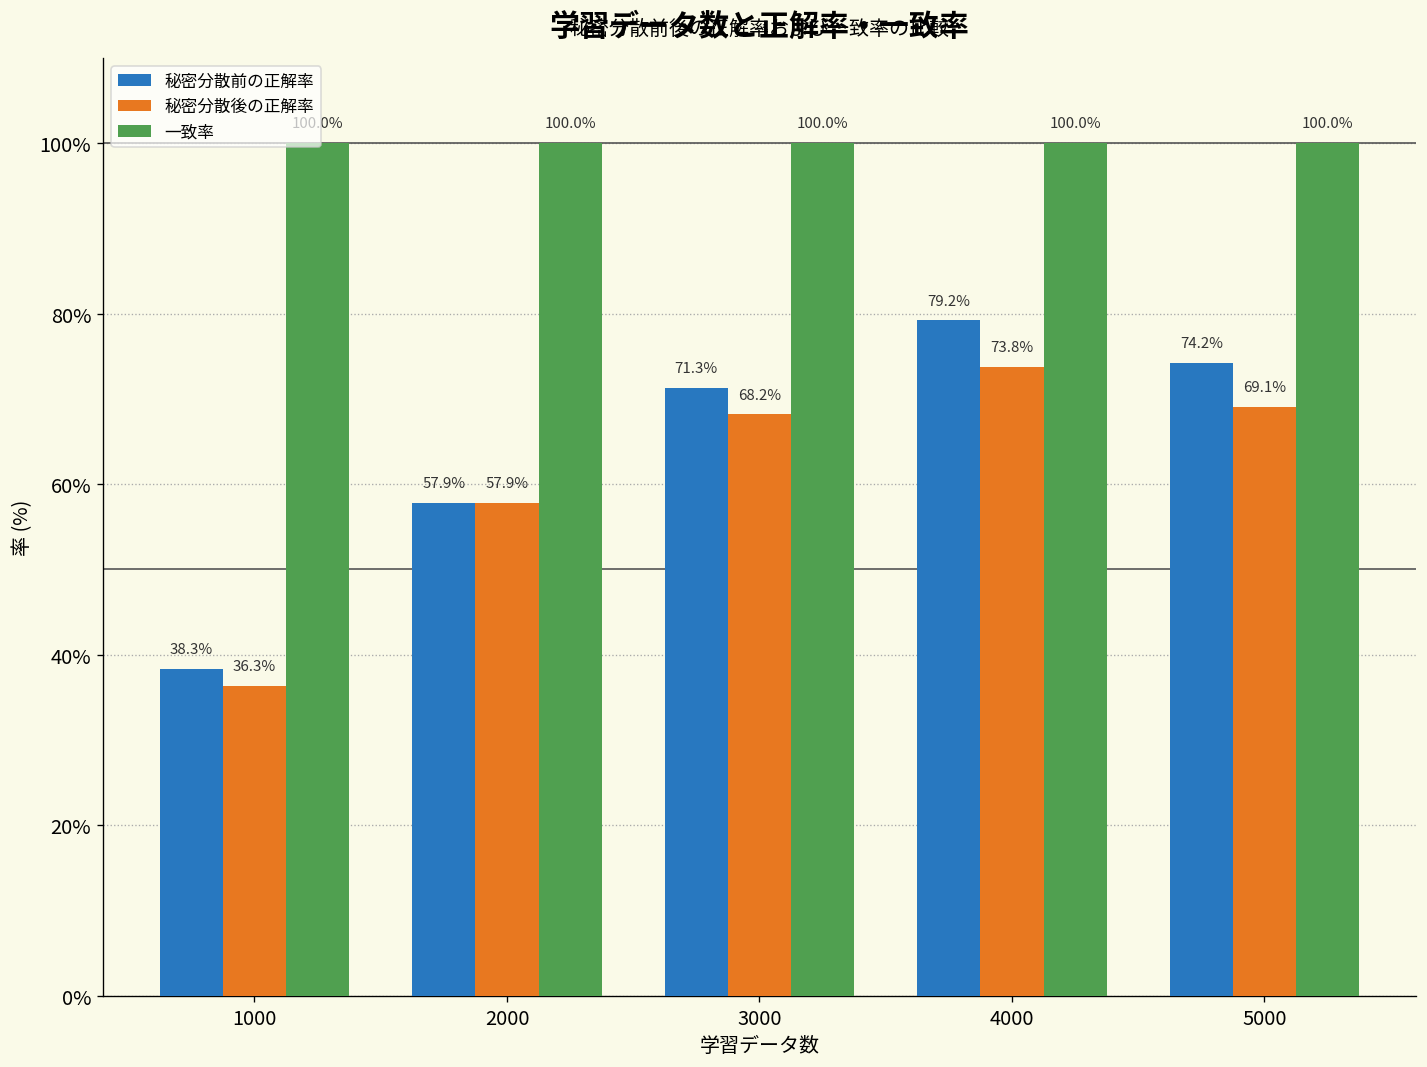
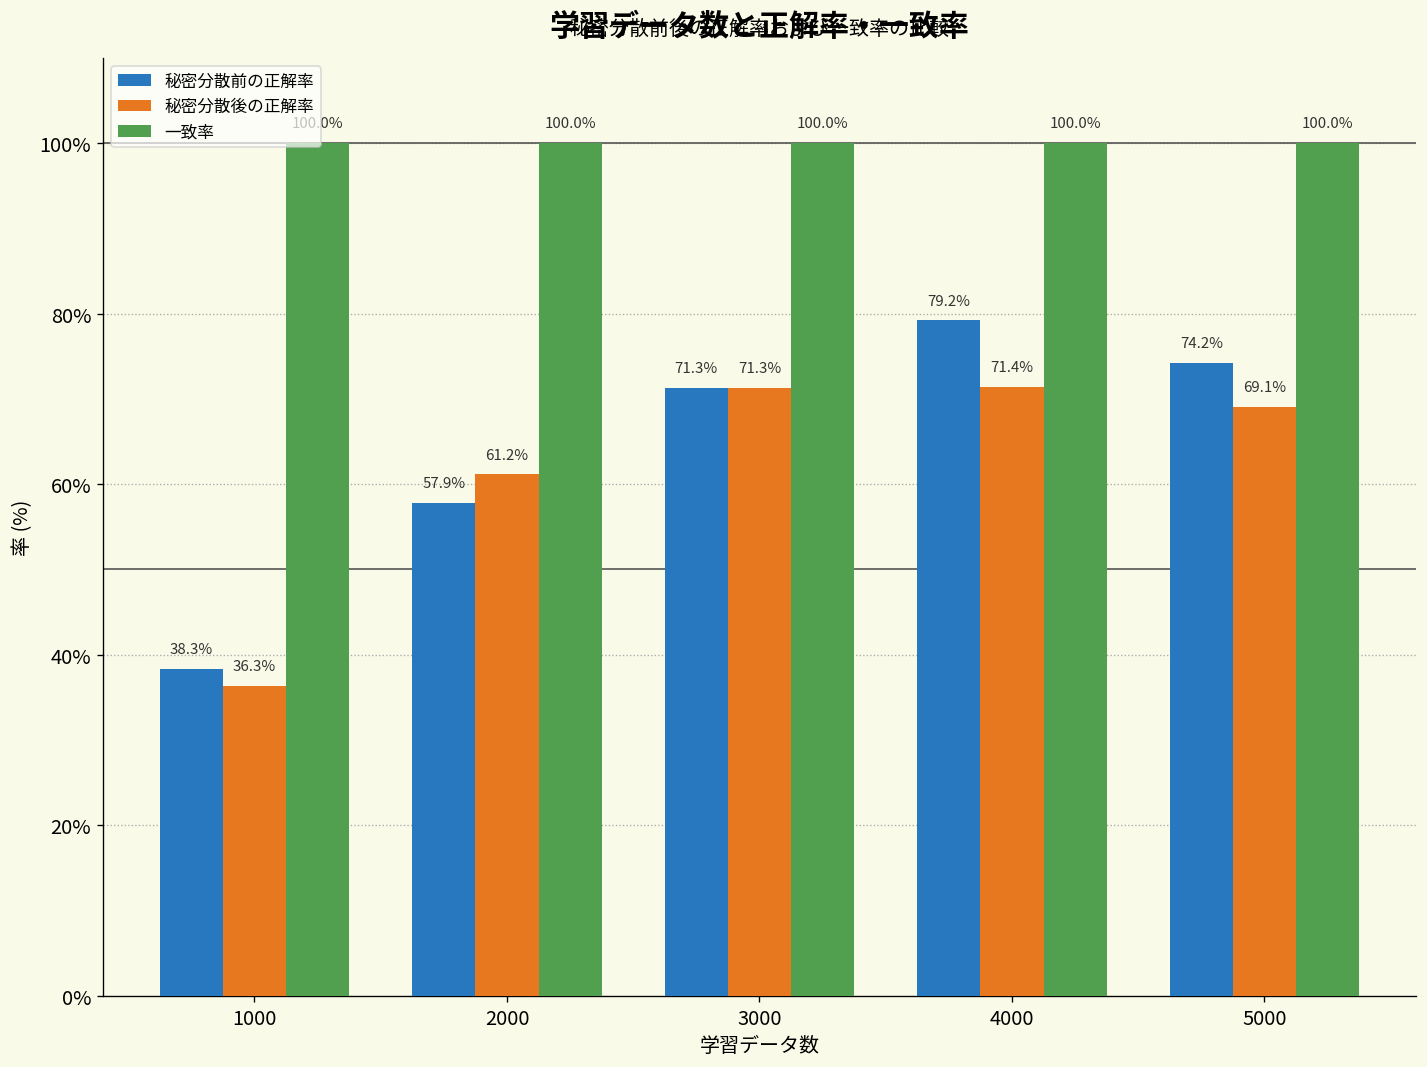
秘密分散後の正解率, 2000: 57.9% -> 61.2%
秘密分散後の正解率, 3000: 68.2% -> 71.3%
秘密分散後の正解率, 4000: 73.8% -> 71.4%
